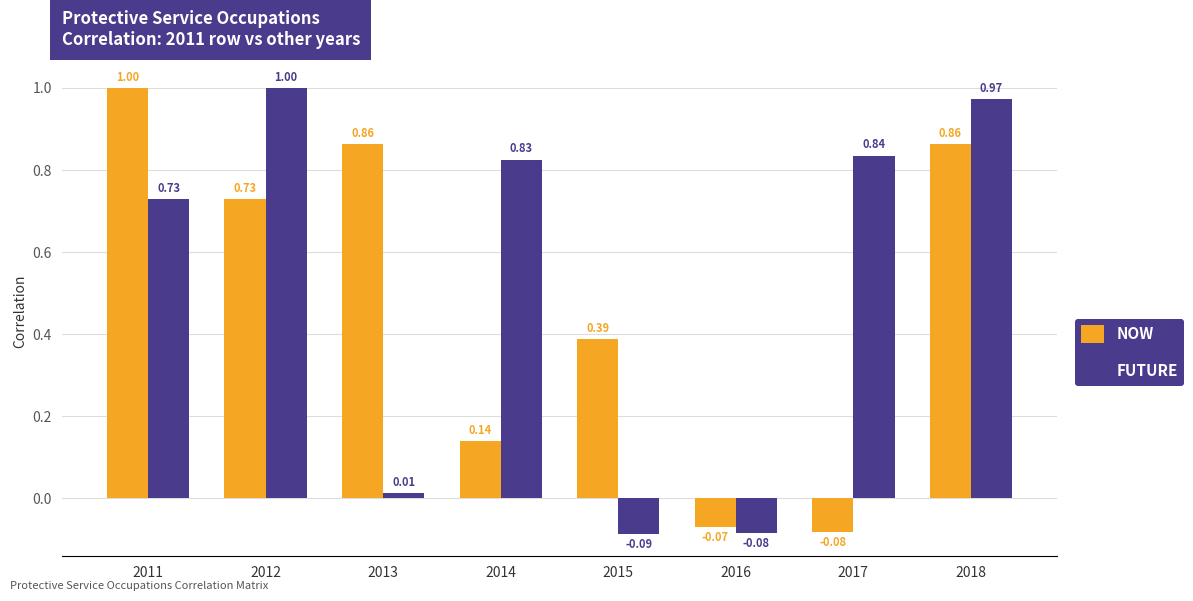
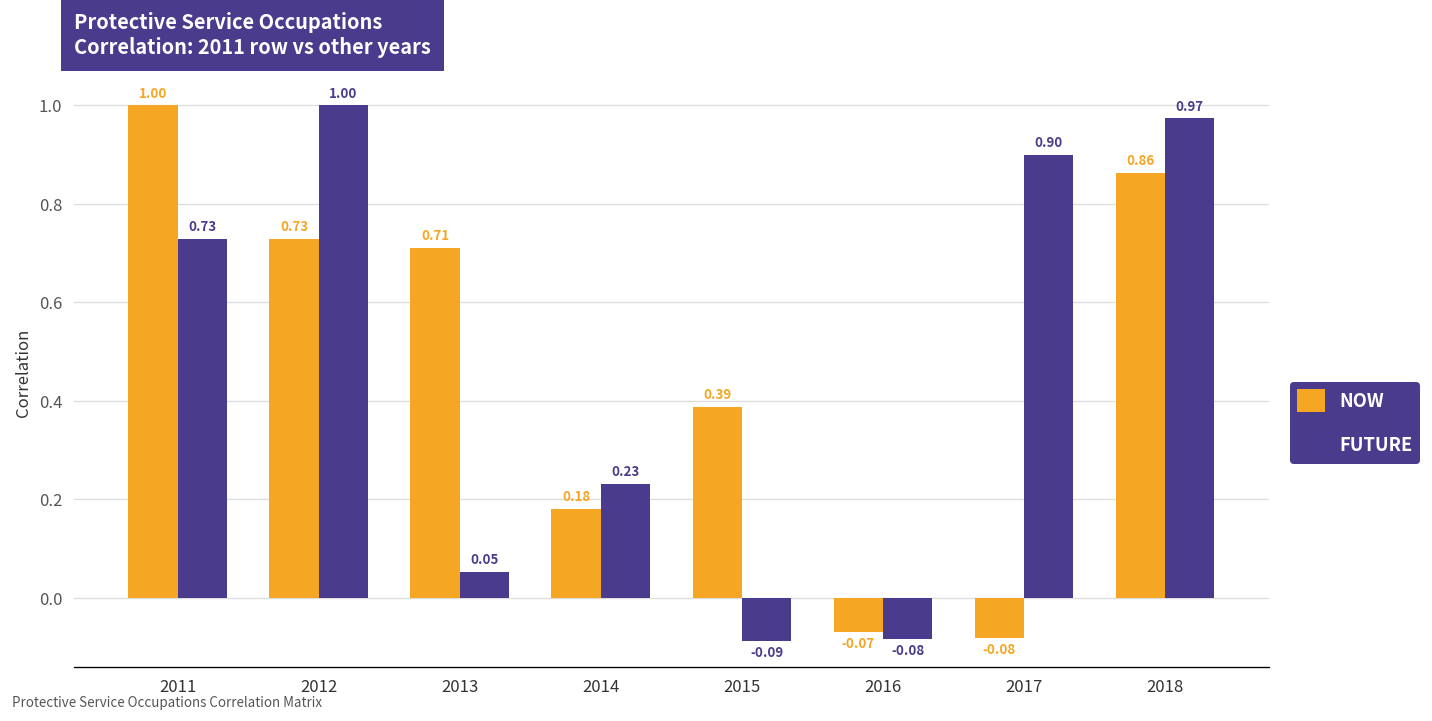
NOW, 2013: 0.86 -> 0.71
FUTURE, 2013: 0.01 -> 0.05
NOW, 2014: 0.14 -> 0.18
FUTURE, 2014: 0.83 -> 0.23
FUTURE, 2017: 0.84 -> 0.90
